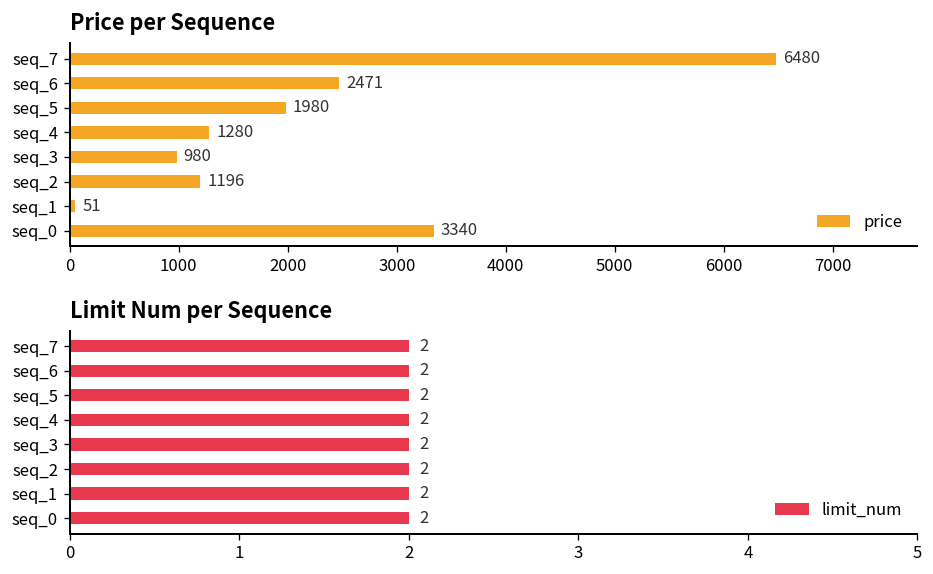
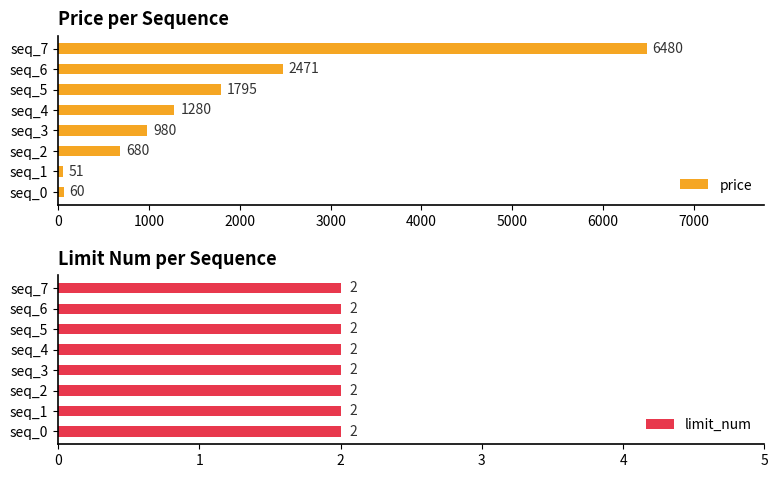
Price per Sequence, seq_5: 1980 -> 1795
Price per Sequence, seq_2: 1196 -> 680
Price per Sequence, seq_0: 3340 -> 60
